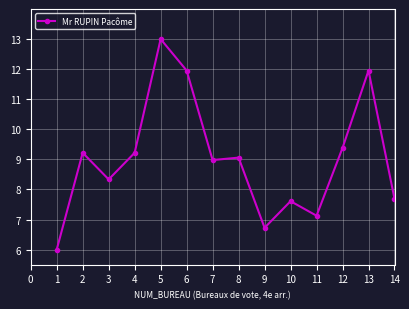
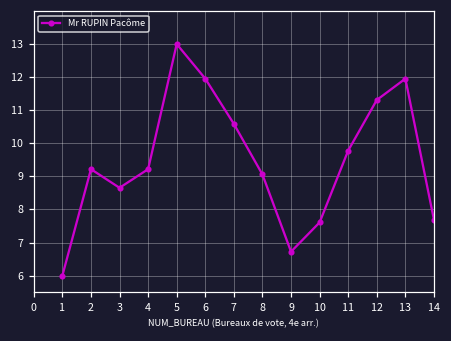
3: 8.3 -> 8.7
7: 9.0 -> 10.6
11: 7.1 -> 9.8
12: 9.4 -> 11.3
